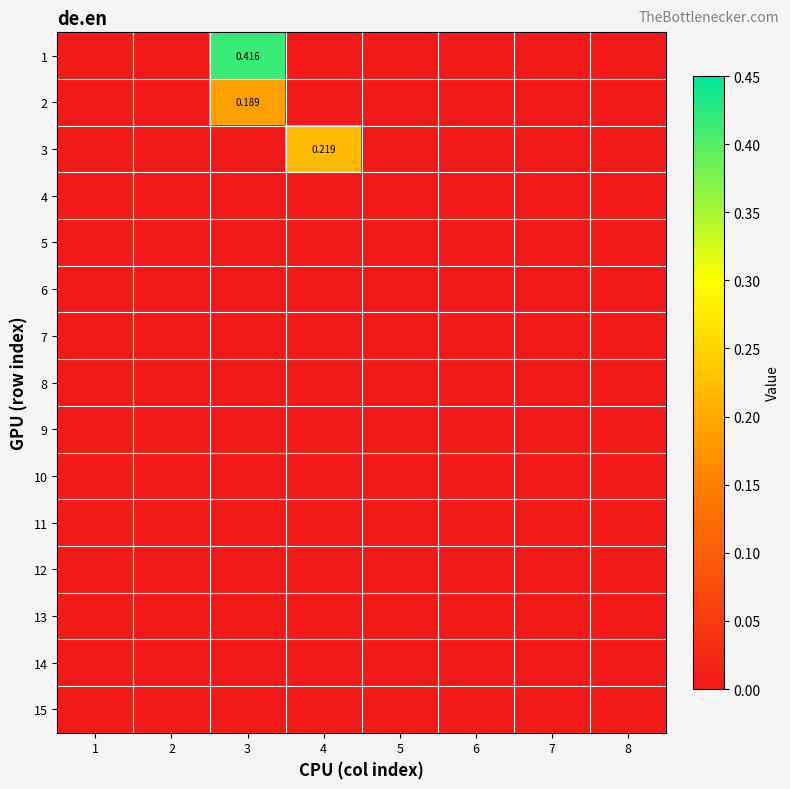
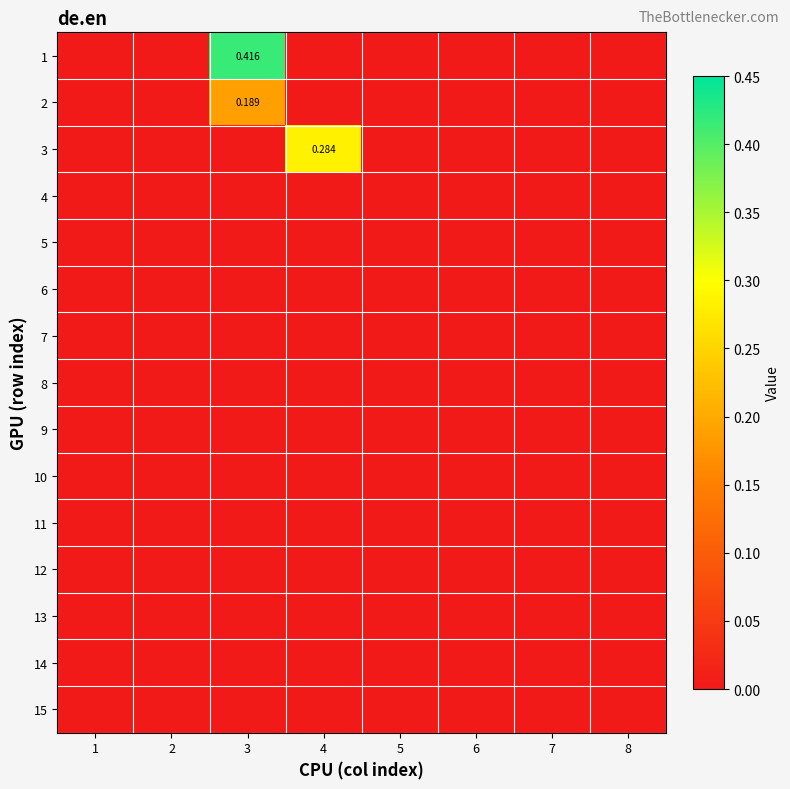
3, 4: 0.219 -> 0.284
